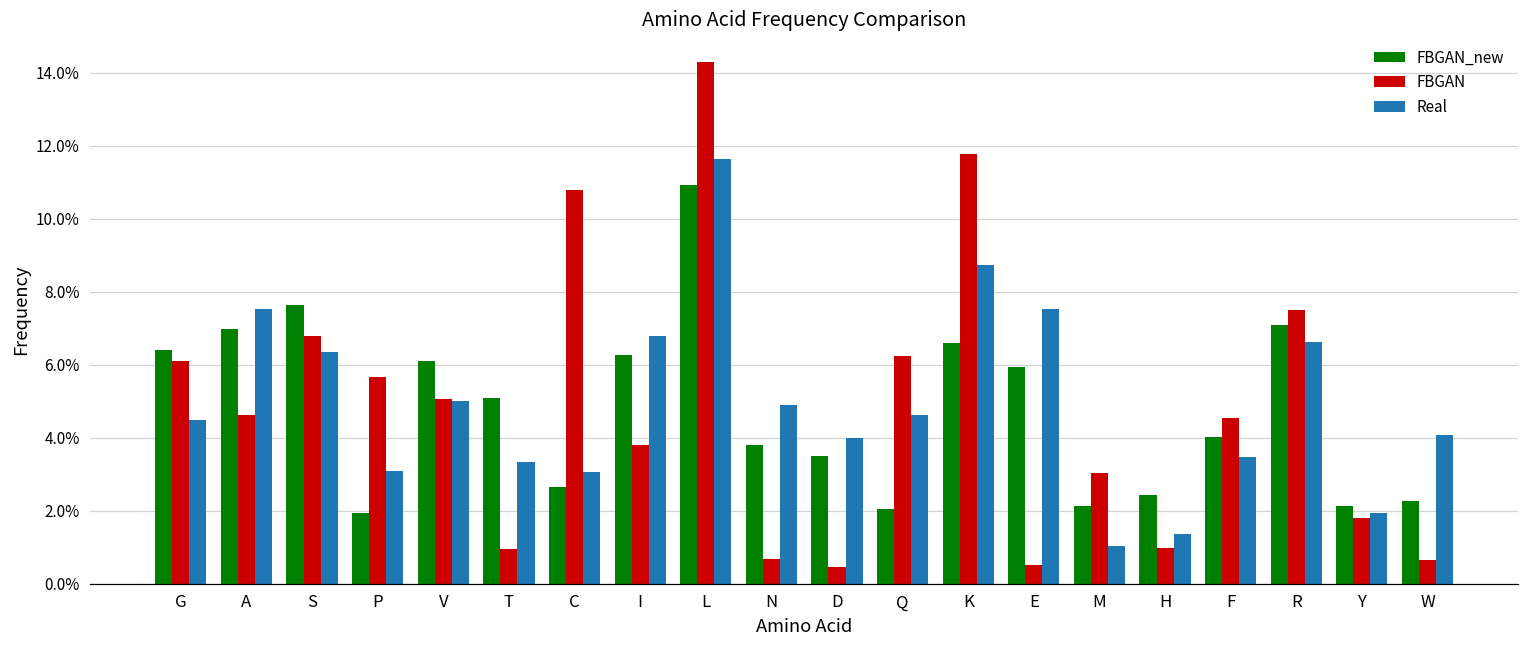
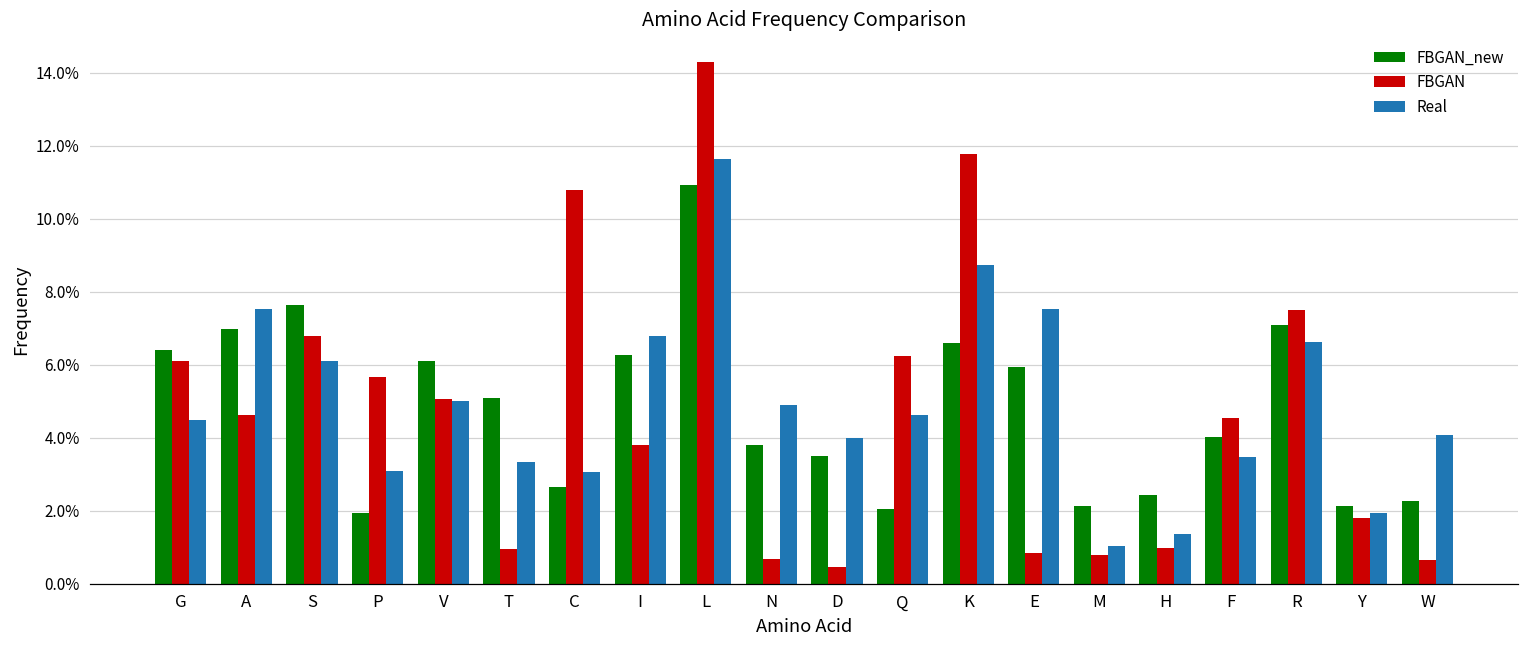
Real, S: 6.3% -> 6.1%
FBGAN, E: 0.5% -> 0.8%
FBGAN, M: 3.0% -> 0.8%
